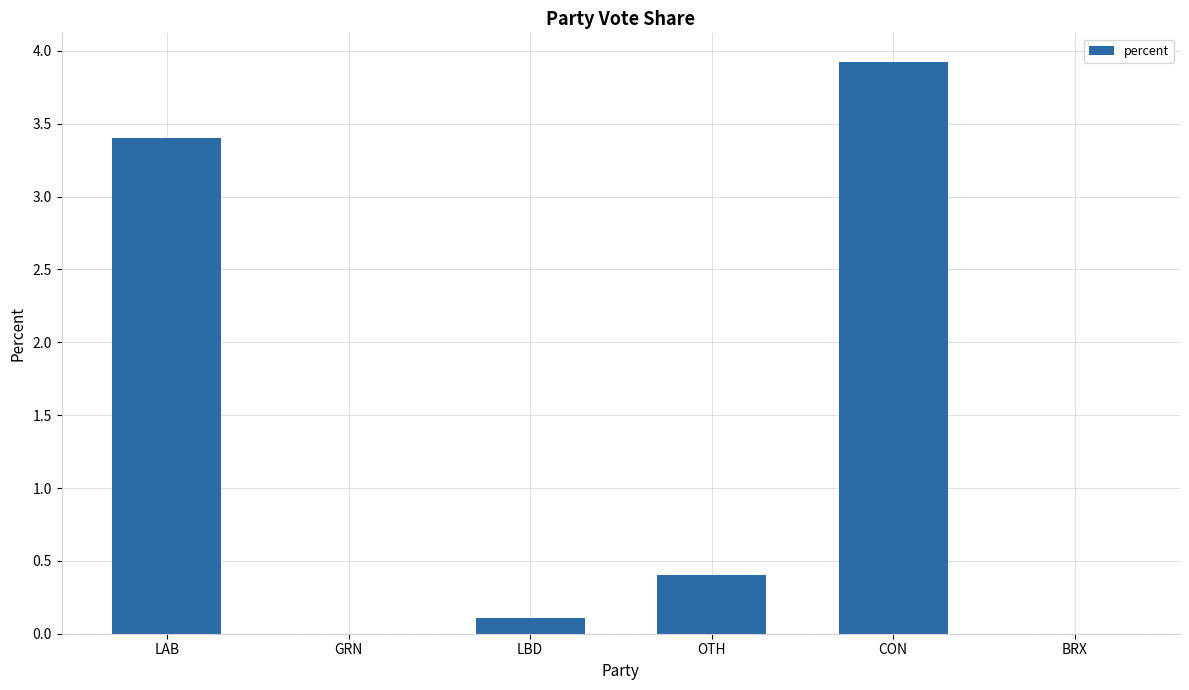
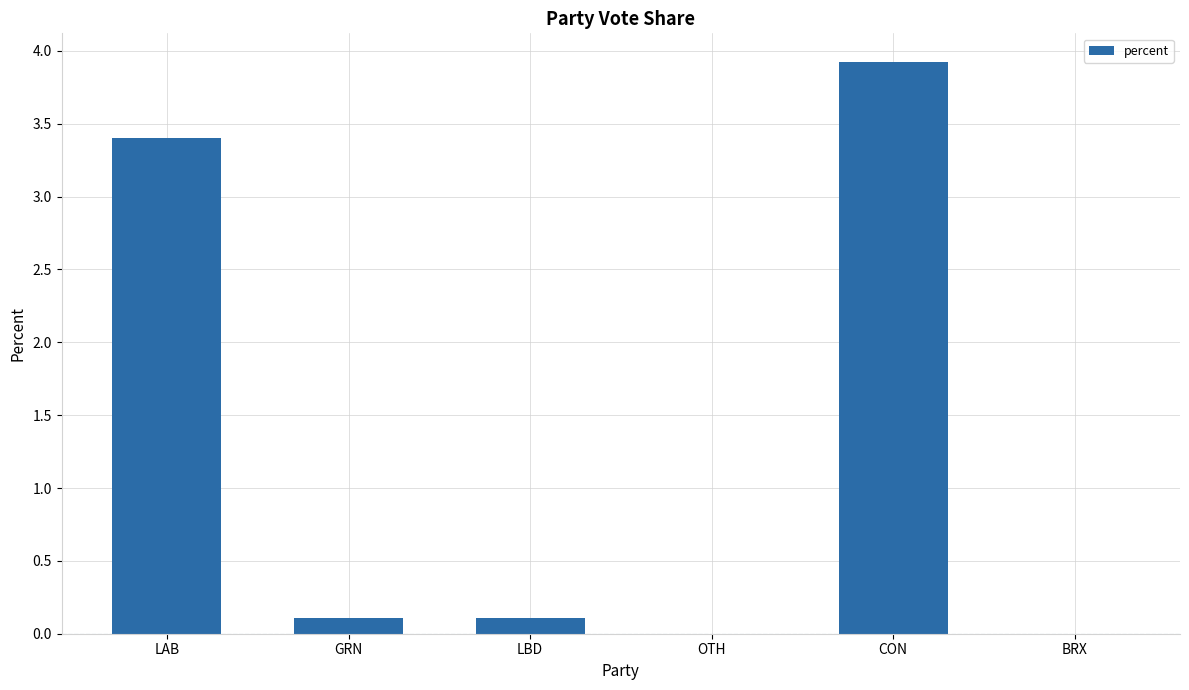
GRN: 0.00 -> 0.11
OTH: 0.4 -> 0.0
